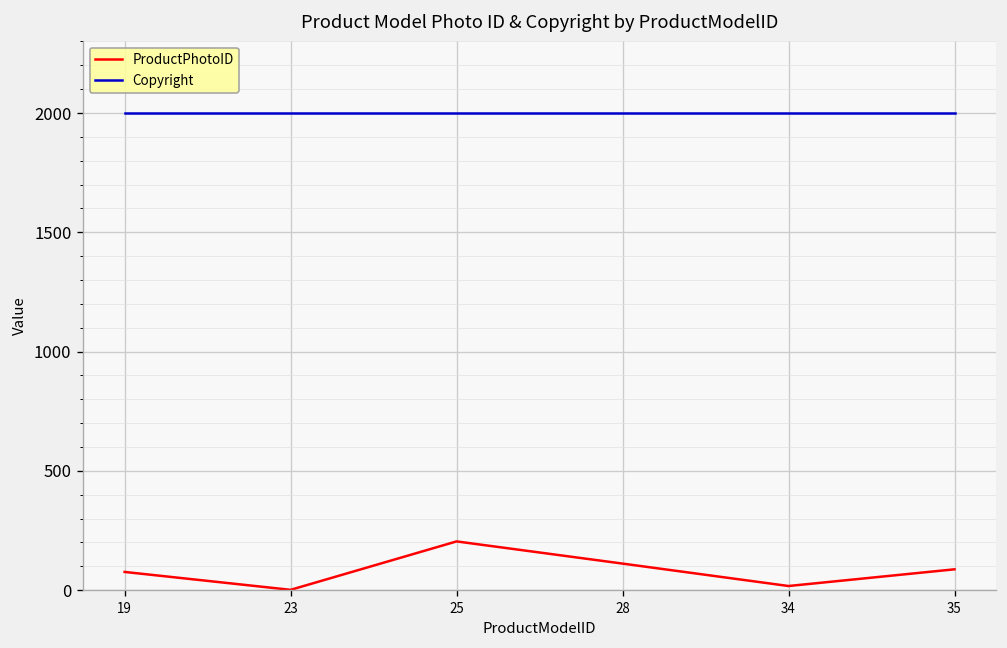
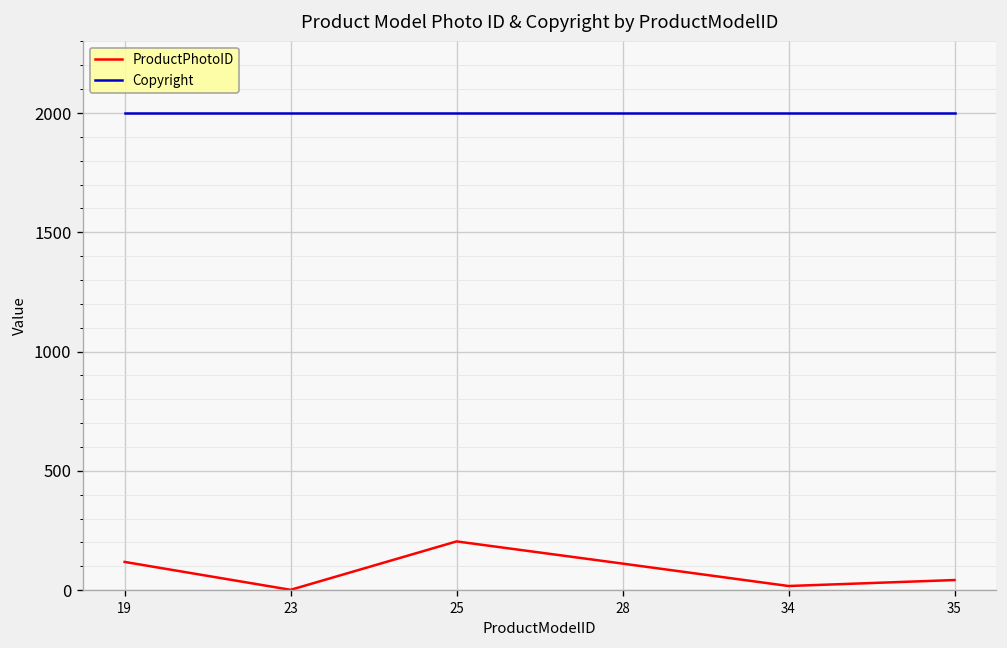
ProductPhotoID, 19: 80 -> 120
ProductPhotoID, 35: 90 -> 40
